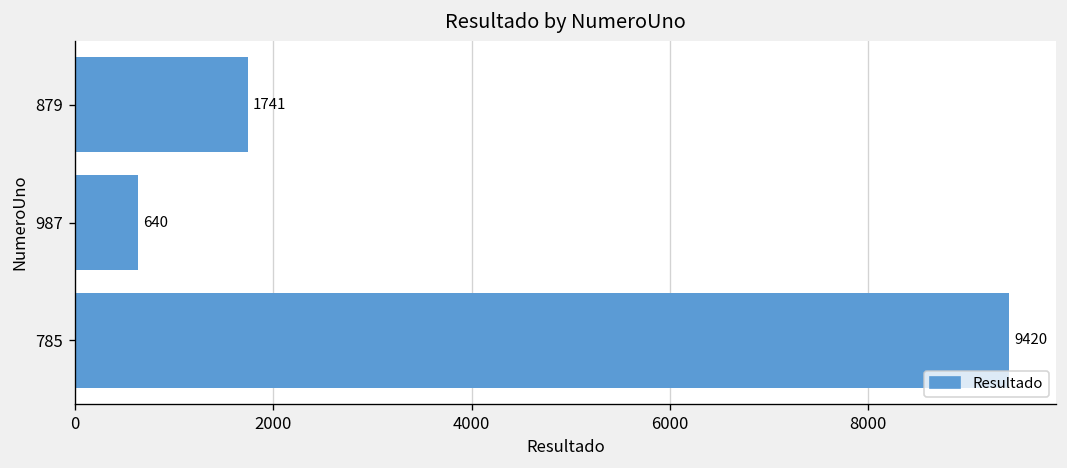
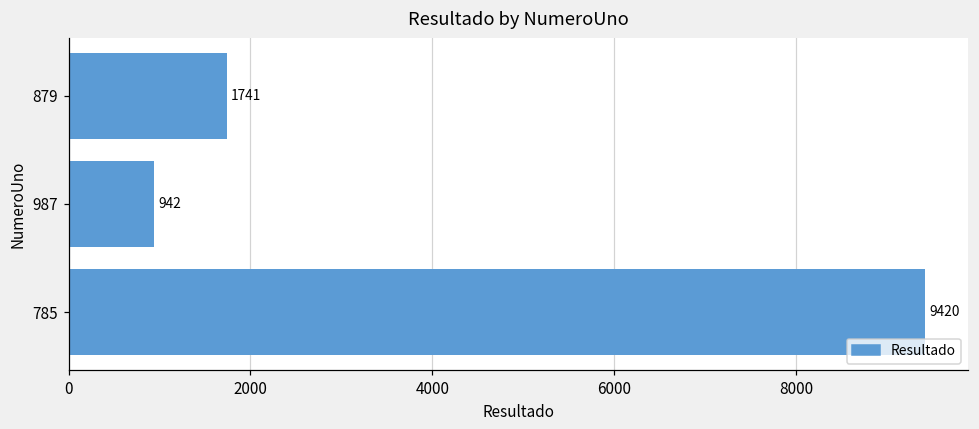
987: 640 -> 942
